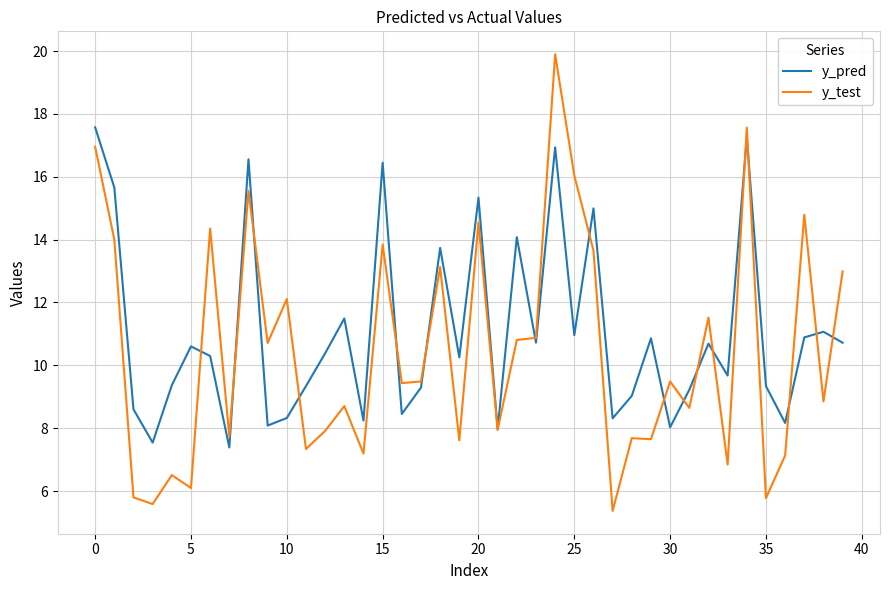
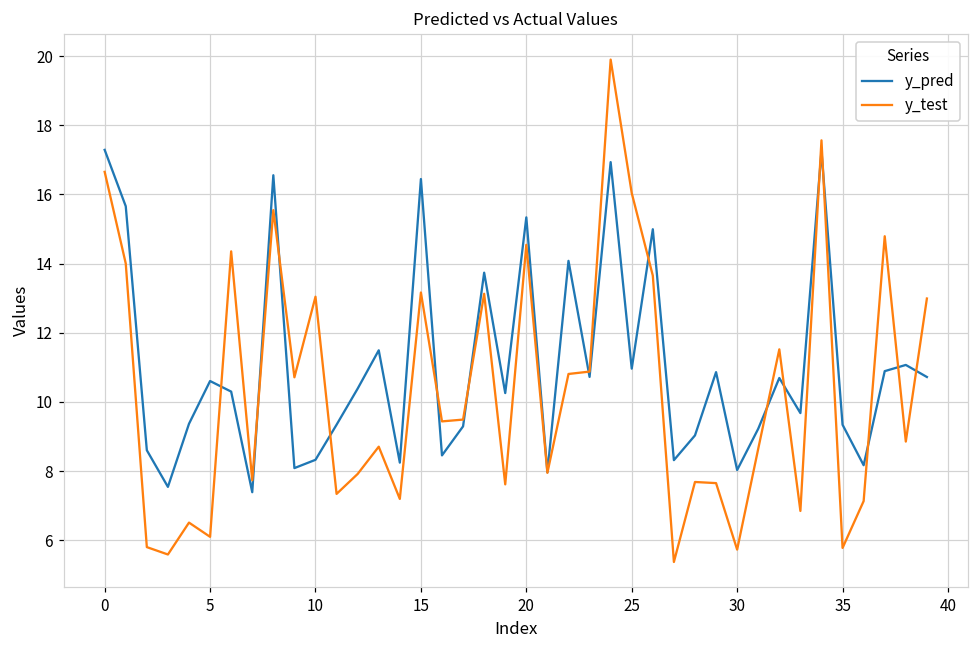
y_pred, 0: 17.6 -> 17.3
y_test, 0: 17.0 -> 16.7
y_test, 10: 12.1 -> 13.0
y_test, 15: 13.8 -> 13.2
y_test, 30: 9.5 -> 5.7
